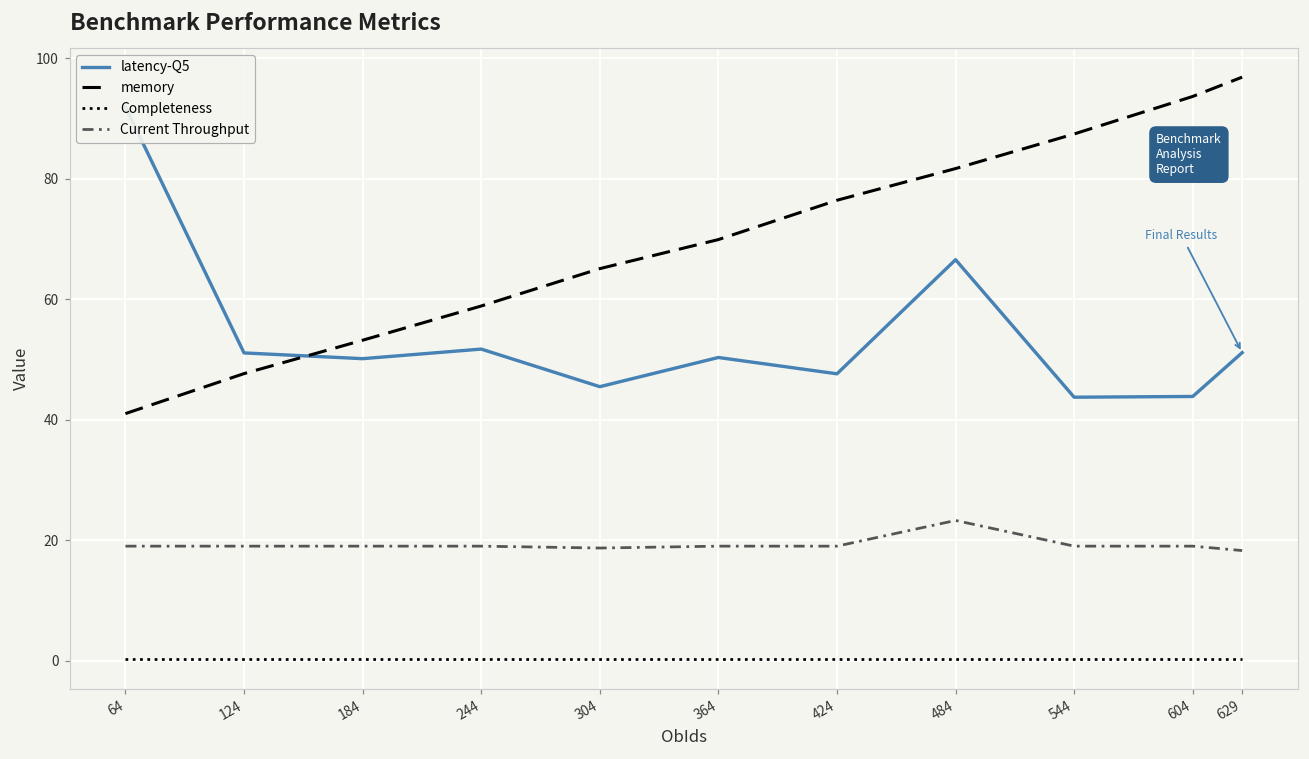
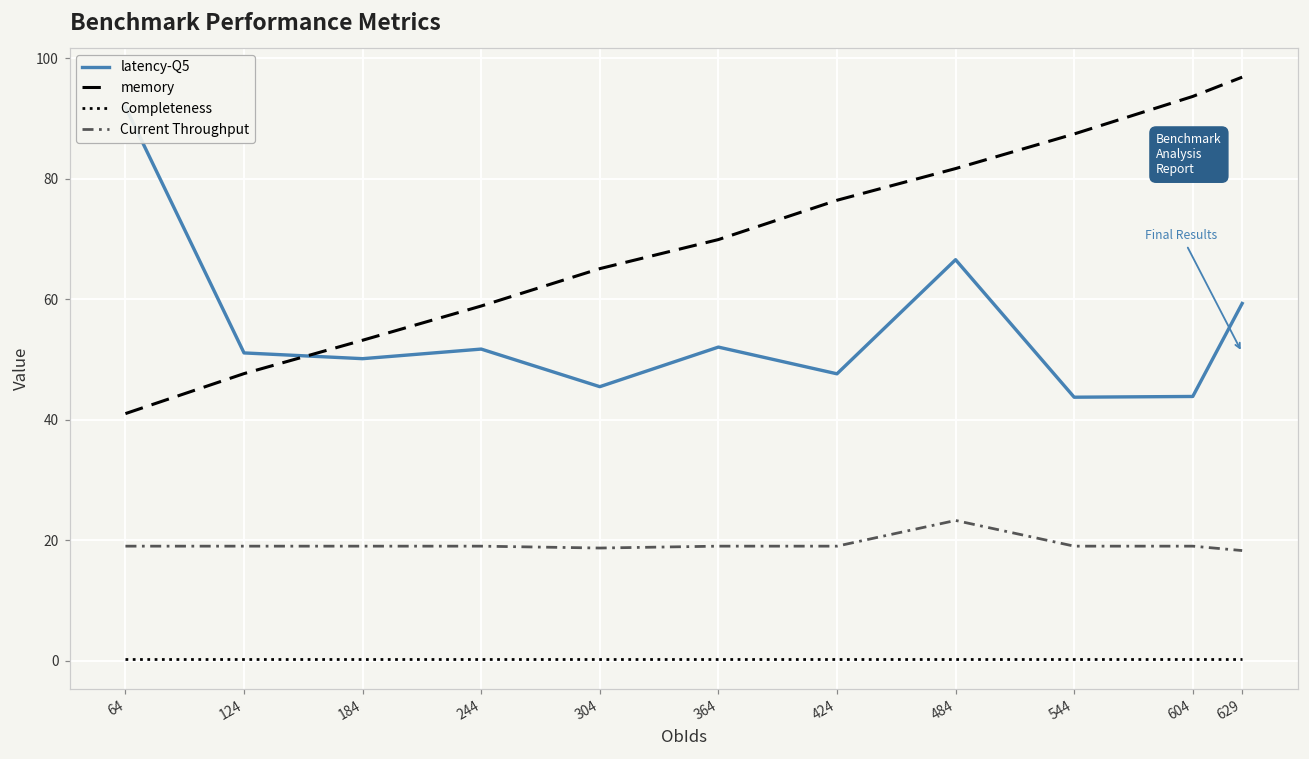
latency-Q5, 364: 50 -> 52
latency-Q5, 629: 51 -> 59
